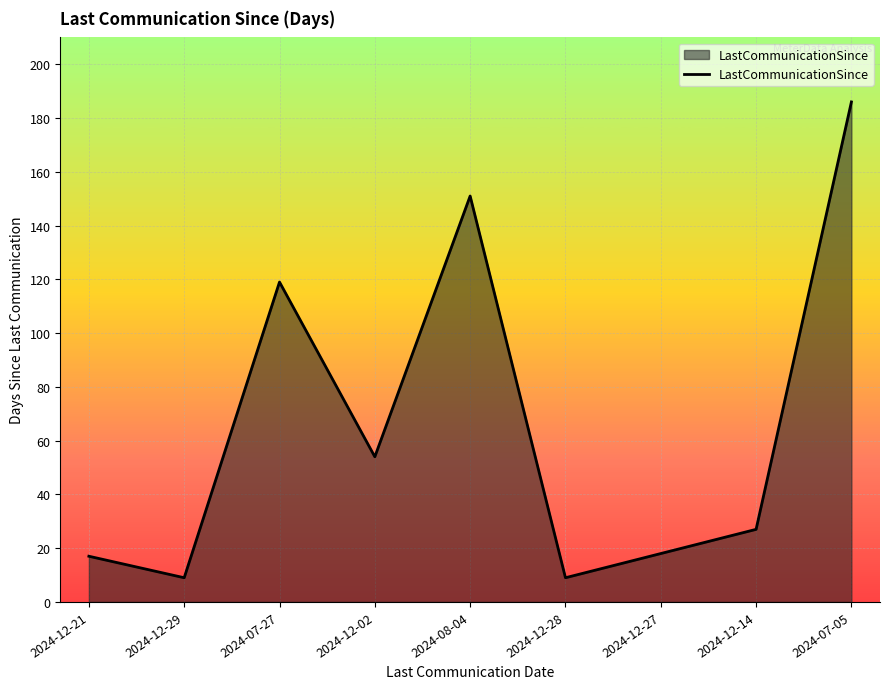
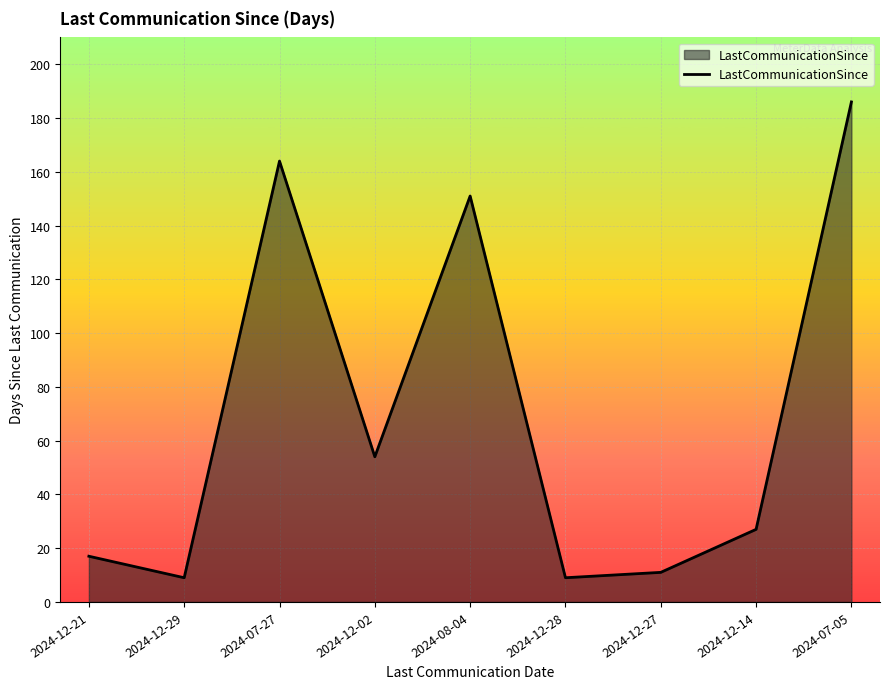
2024-07-27: 119 -> 164
2024-12-27: 18 -> 11
